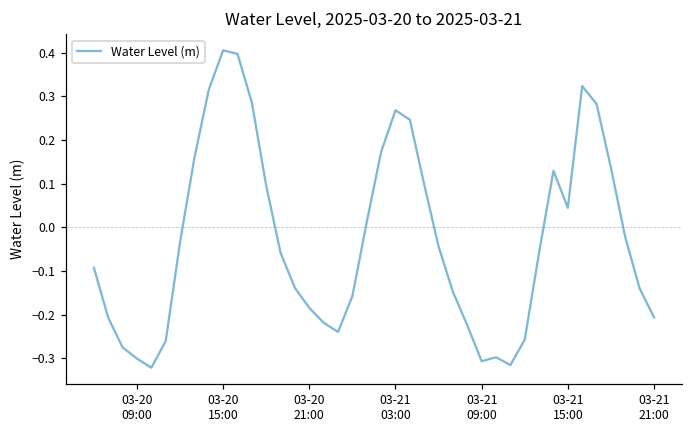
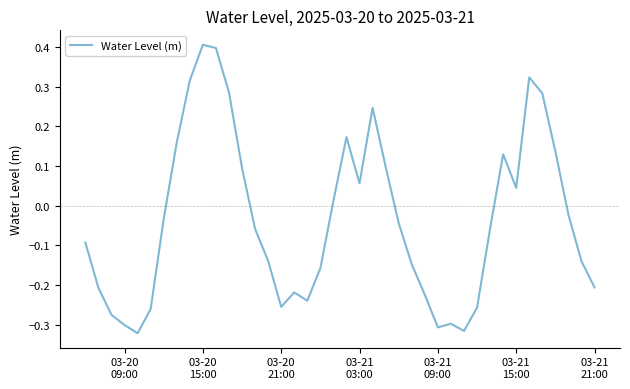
03-20 21:00: -0.18 -> -0.25
03-21 03:00: 0.27 -> 0.06
